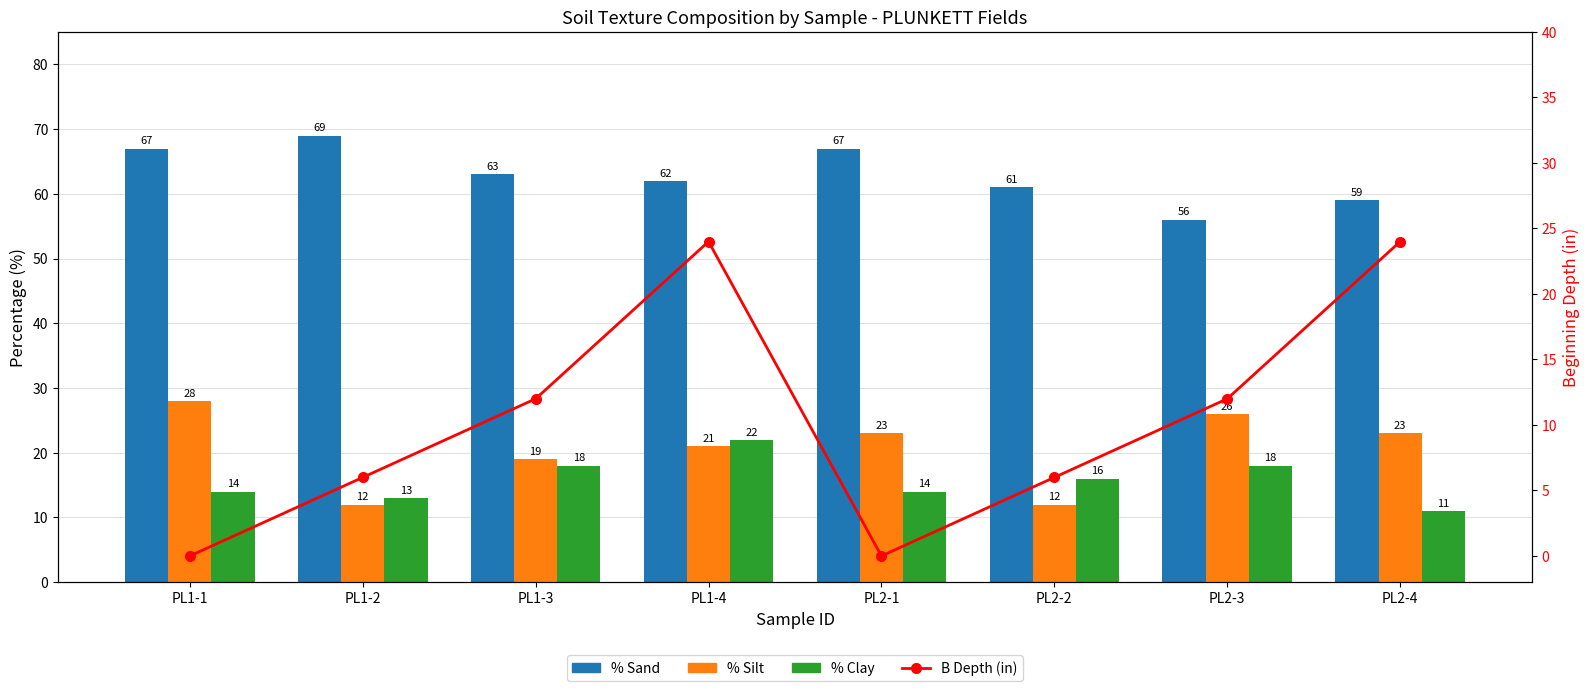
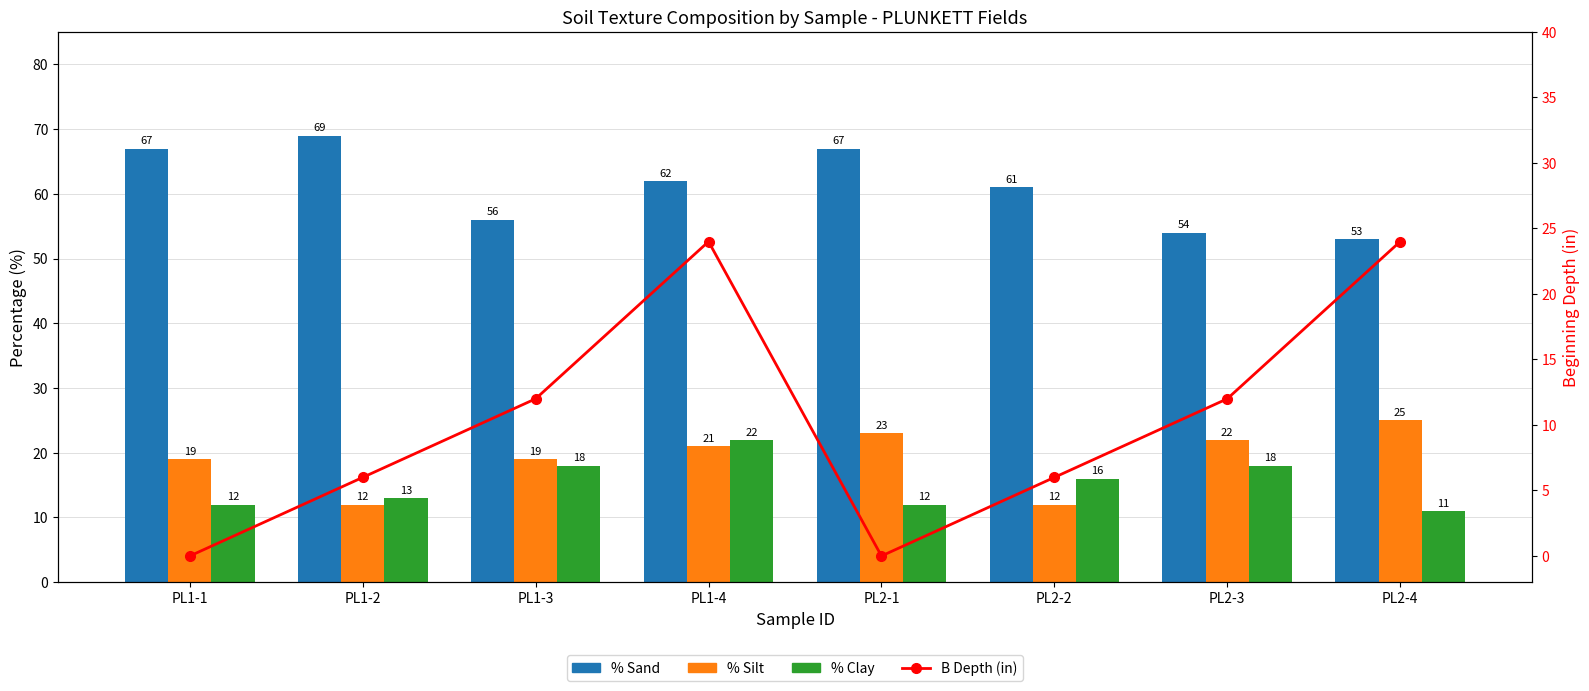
% Silt, PL1-1: 28 -> 19
% Clay, PL1-1: 14 -> 12
% Sand, PL1-3: 63 -> 56
% Clay, PL2-1: 14 -> 12
% Sand, PL2-3: 56 -> 54
% Silt, PL2-3: 26 -> 22
% Sand, PL2-4: 59 -> 53
% Silt, PL2-4: 23 -> 25
